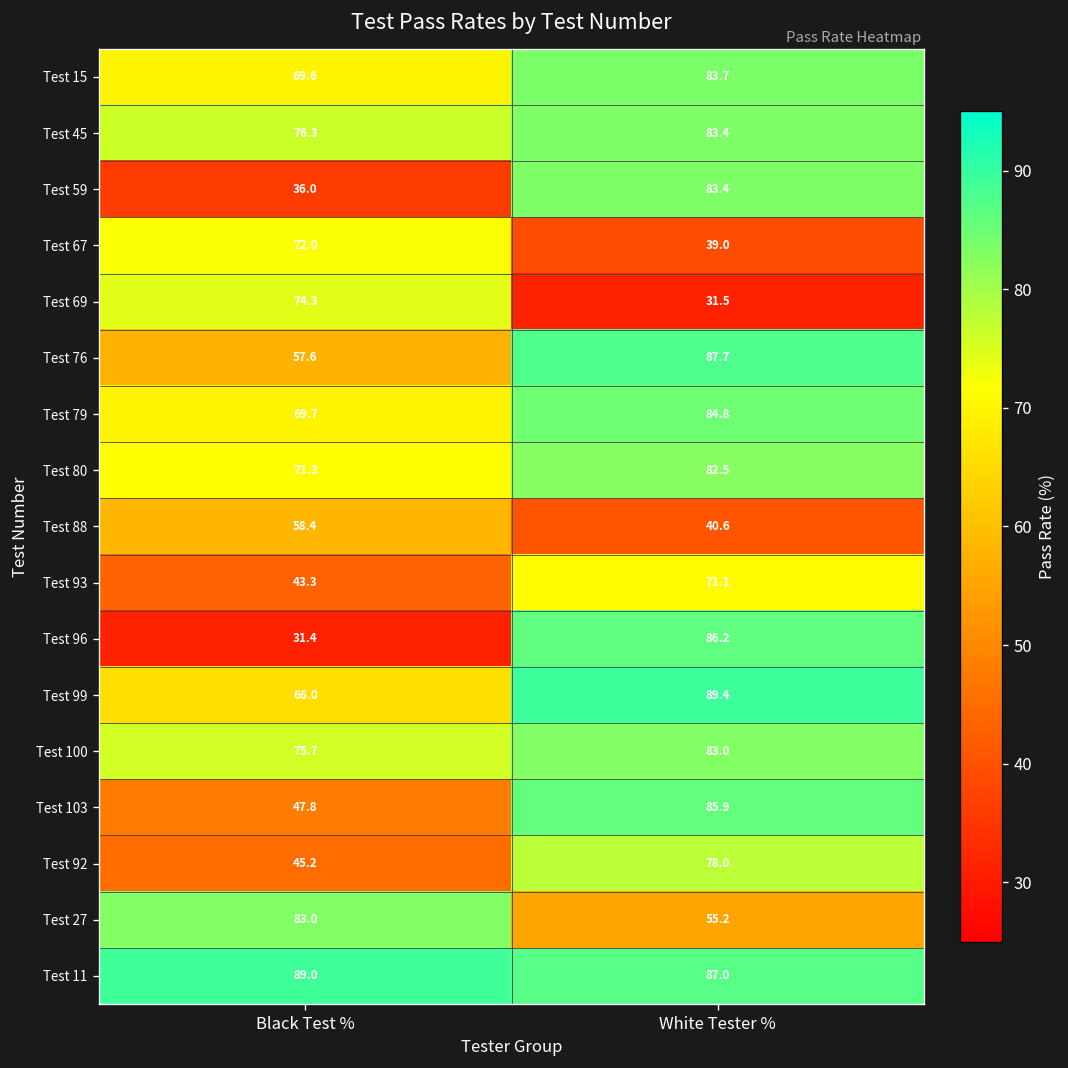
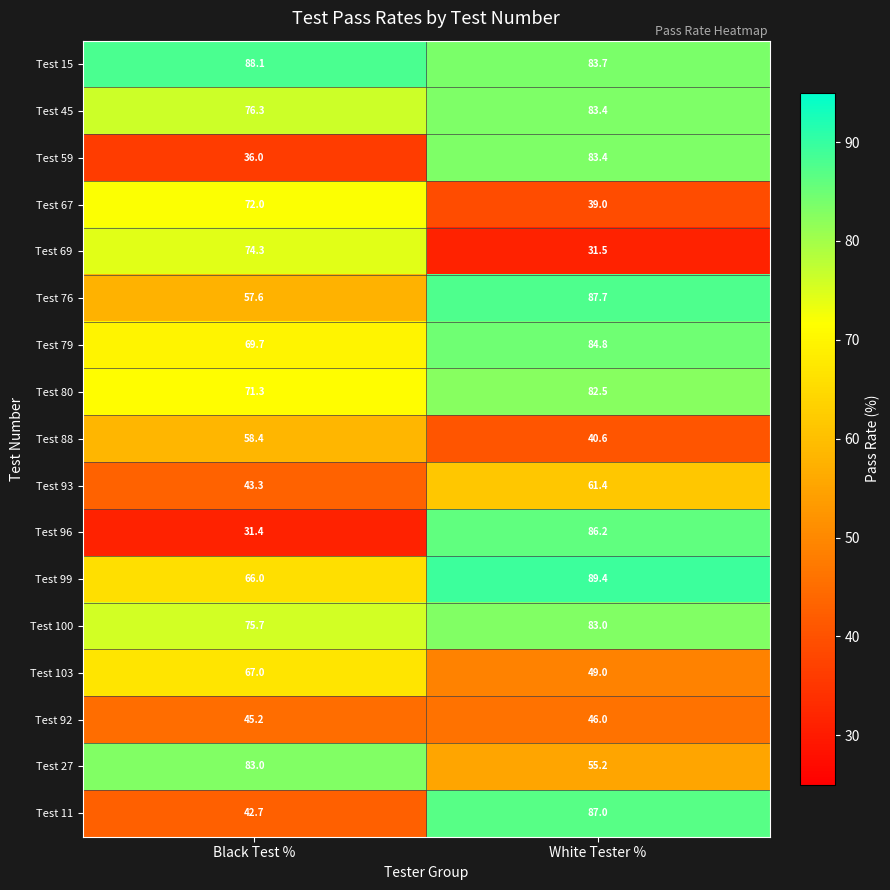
Test 15, Black Test %: 69.6 -> 88.1
Test 93, White Tester %: 71.1 -> 61.4
Test 103, Black Test %: 47.8 -> 67.0
Test 103, White Tester %: 85.9 -> 49.0
Test 92, White Tester %: 78.0 -> 46.0
Test 11, Black Test %: 89.0 -> 42.7
